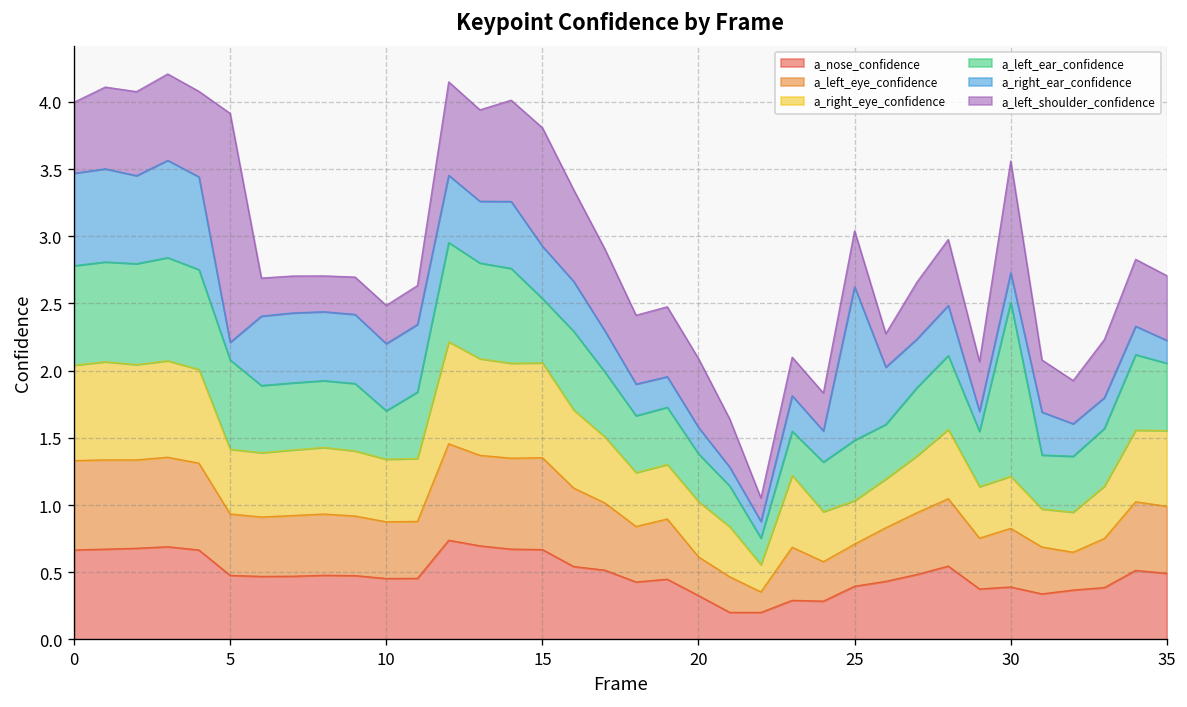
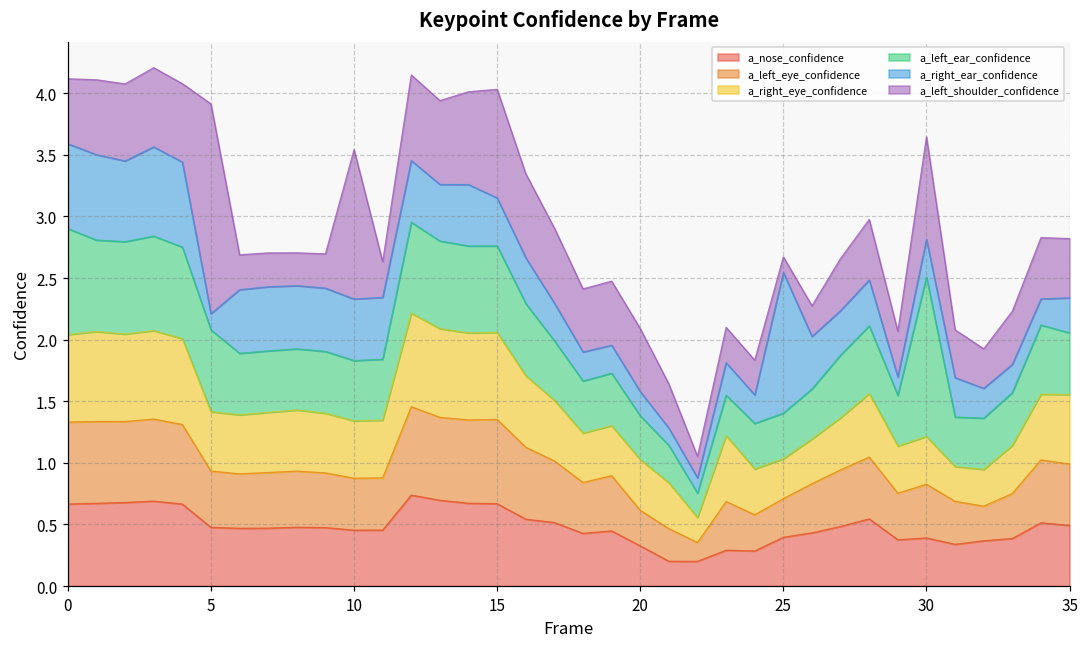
a_left_ear_confidence, 0: 0.74 -> 0.86
a_left_ear_confidence, 10: 0.36 -> 0.49
a_left_shoulder_confidence, 10: 0.28 -> 1.21
a_left_ear_confidence, 15: 0.48 -> 0.70
a_left_ear_confidence, 25: 0.45 -> 0.37
a_left_shoulder_confidence, 25: 0.42 -> 0.13
a_right_ear_confidence, 30: 0.22 -> 0.31
a_right_ear_confidence, 35: 0.17 -> 0.28
